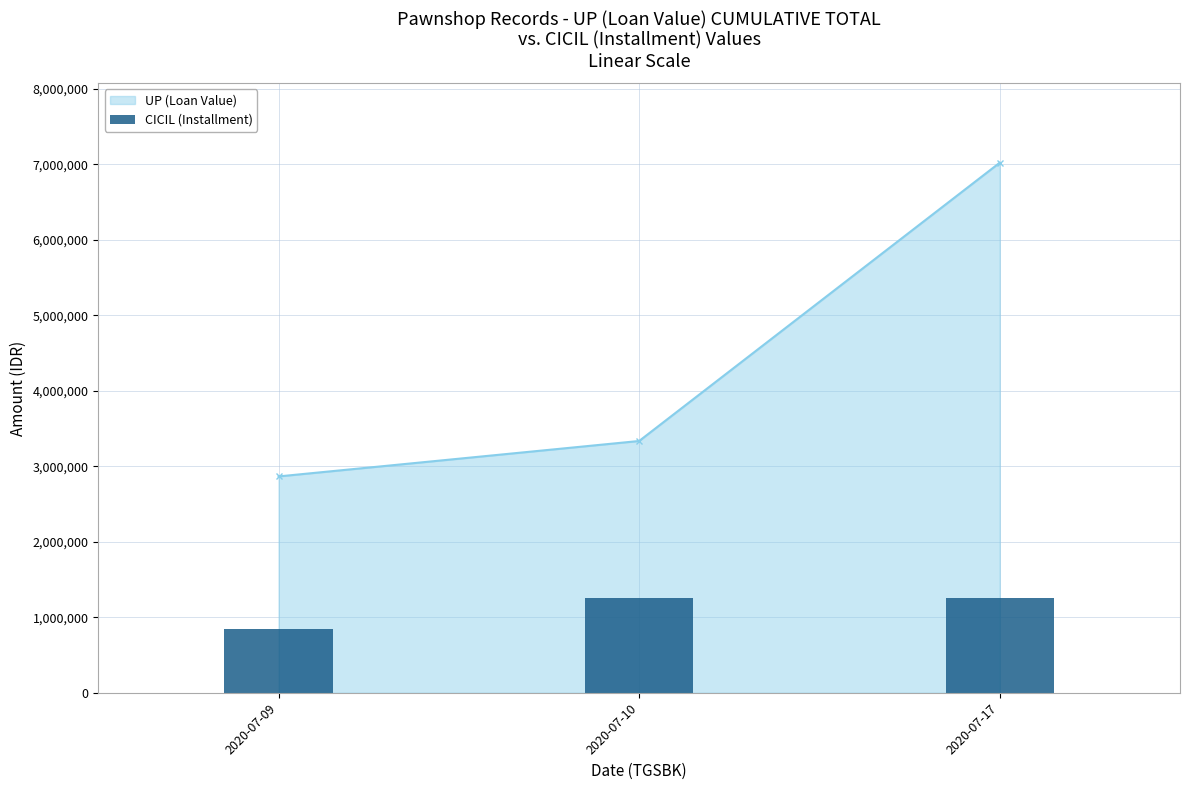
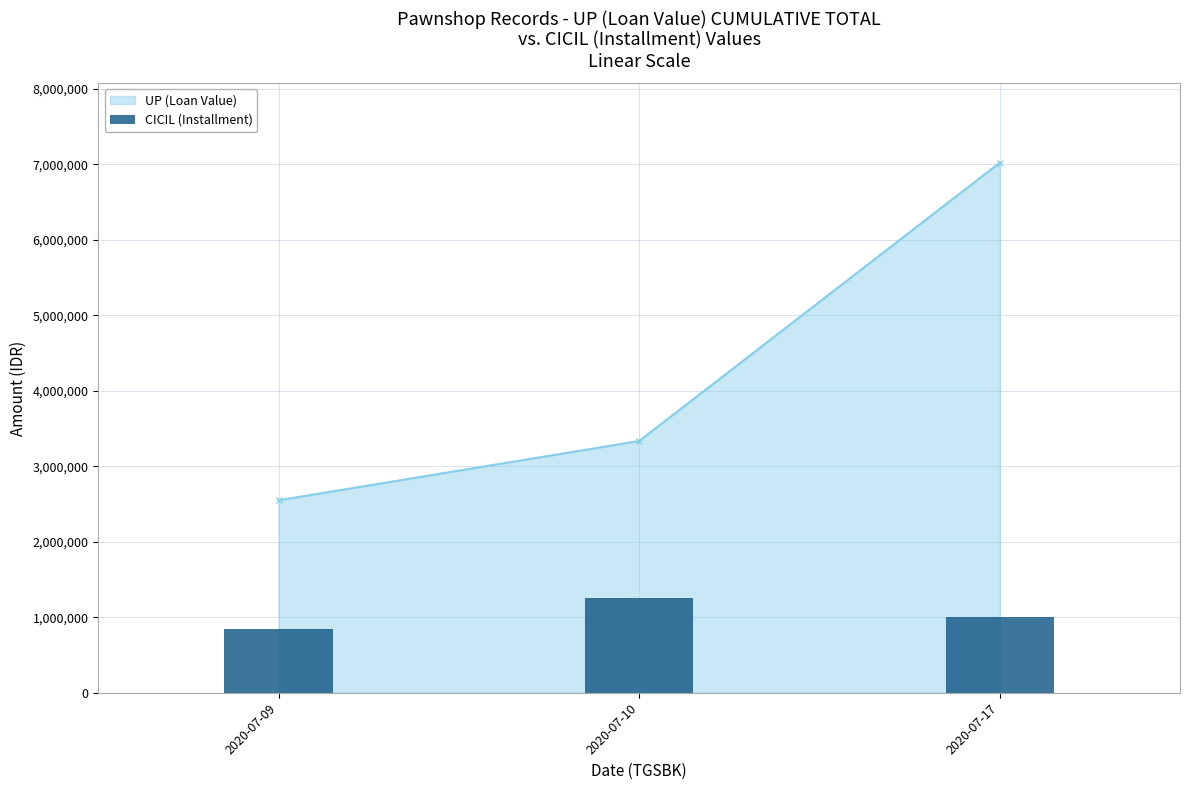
UP (Loan Value), 2020-07-09: 2,900,000 -> 2,600,000
CICIL (Installment), 2020-07-17: 1,300,000 -> 1,000,000
